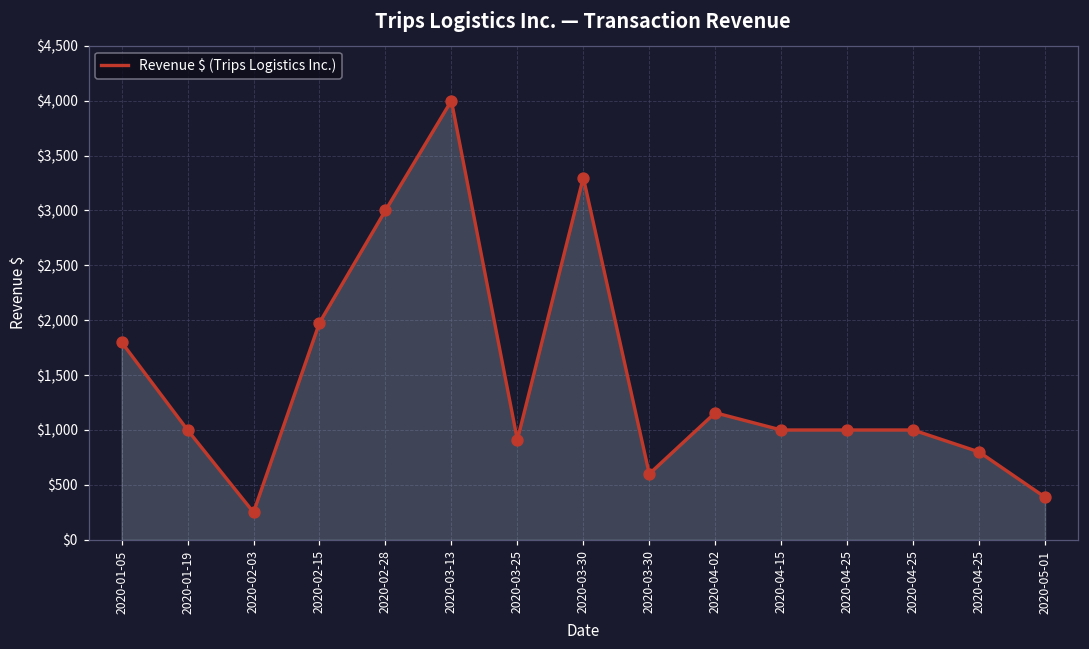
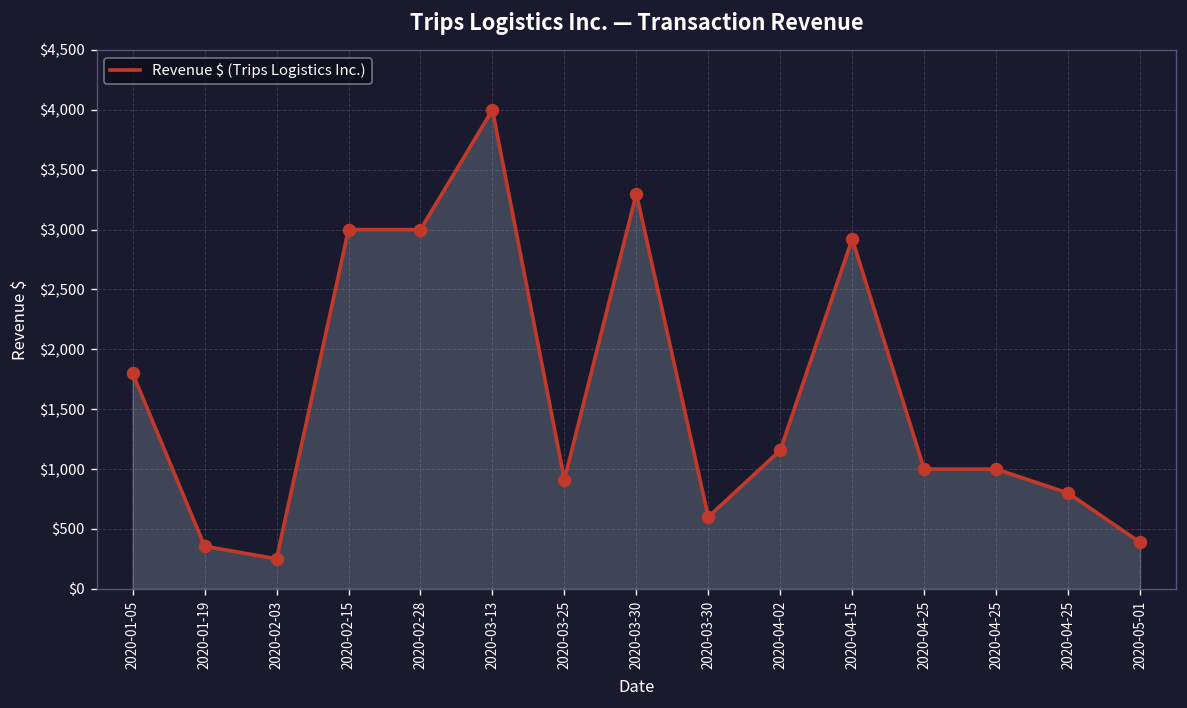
2020-01-19: $1,000 -> $400
2020-02-15: $2,000 -> $3,000
2020-04-15: $1,000 -> $2,900
